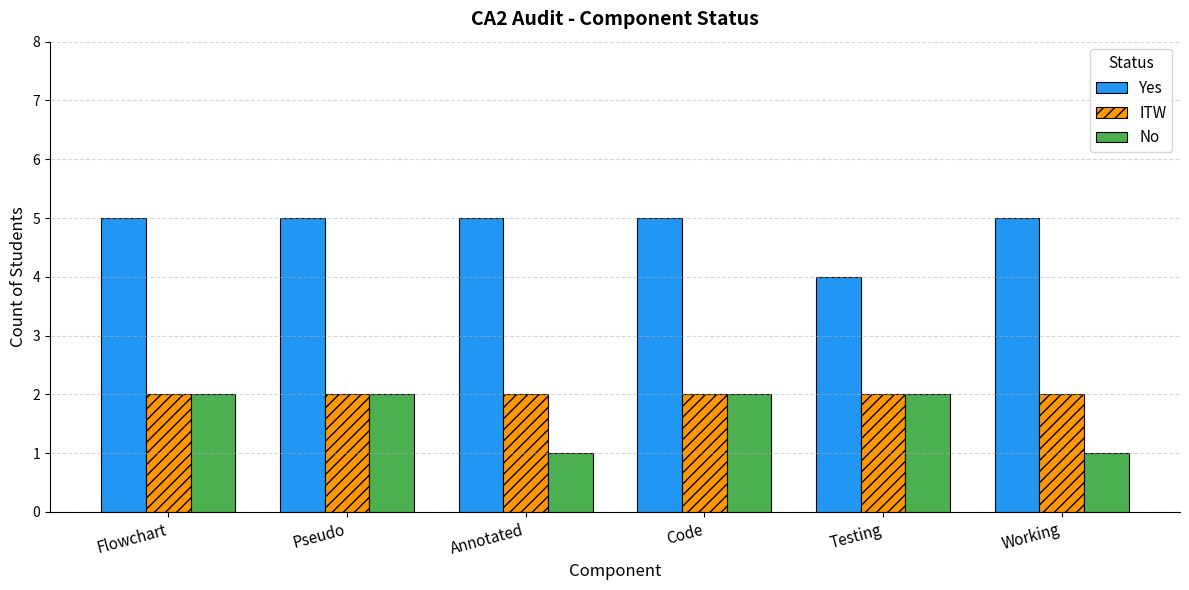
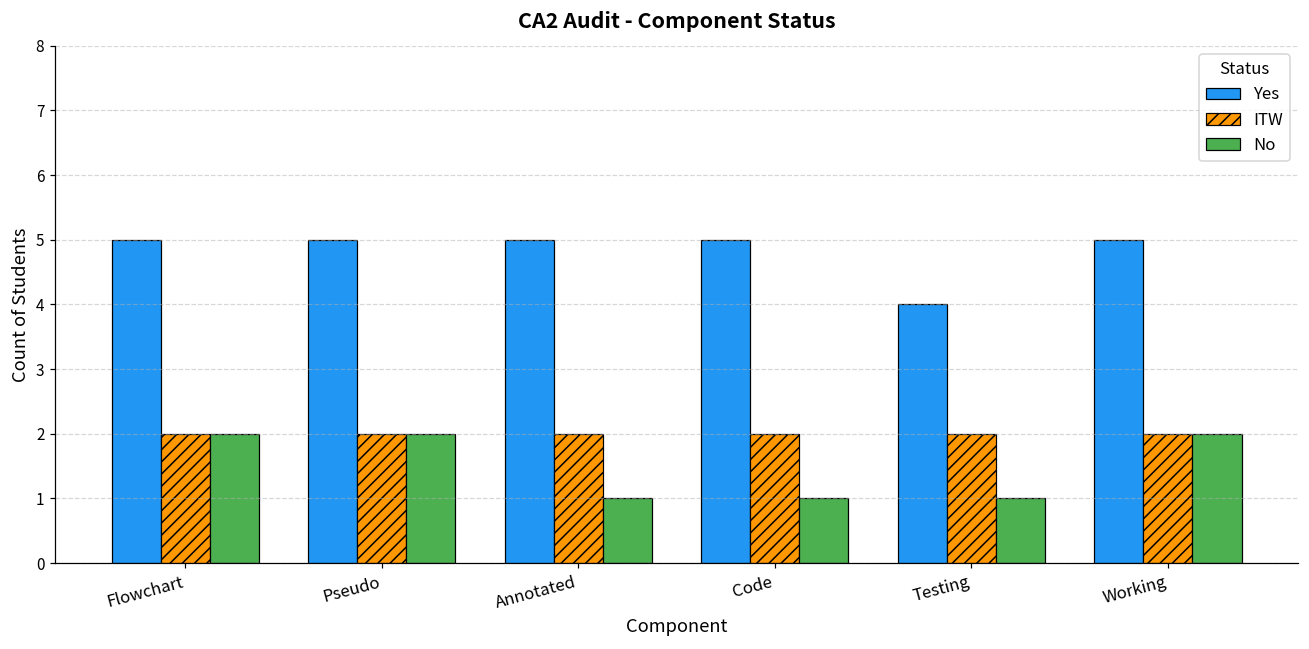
No, Code: 2 -> 1
No, Testing: 2 -> 1
No, Working: 1 -> 2
